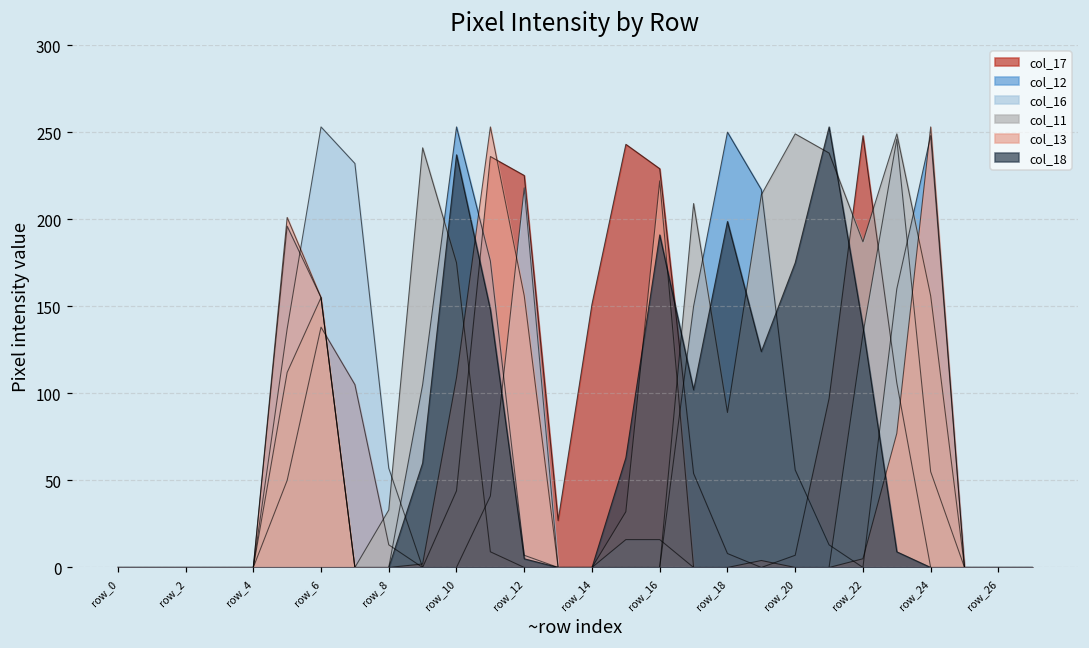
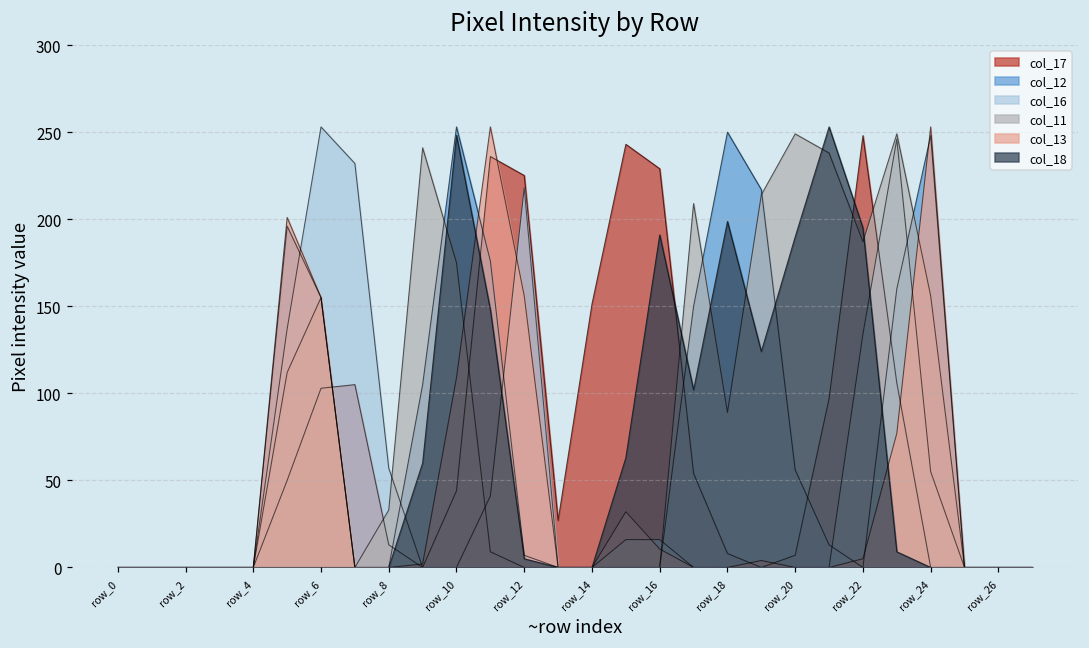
col_17, row_6: 138 -> 103
col_18, row_10: 237 -> 248
col_13, row_16: 222 -> 11
col_18, row_20: 175 -> 190
col_18, row_22: 138 -> 195
